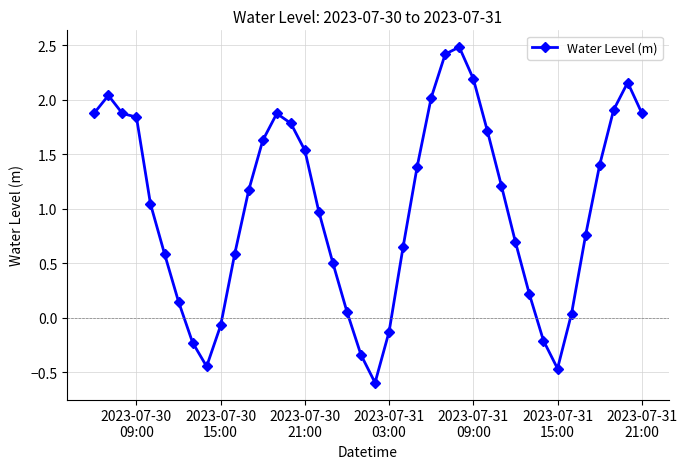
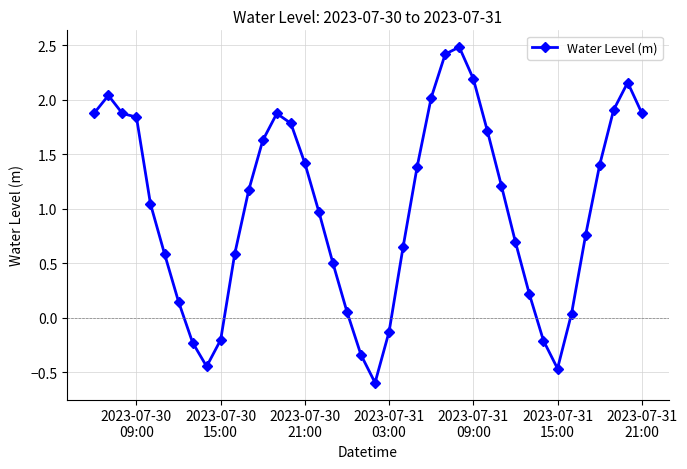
2023-07-30 15:00: -0.07 -> -0.20
2023-07-30 21:00: 1.54 -> 1.42
